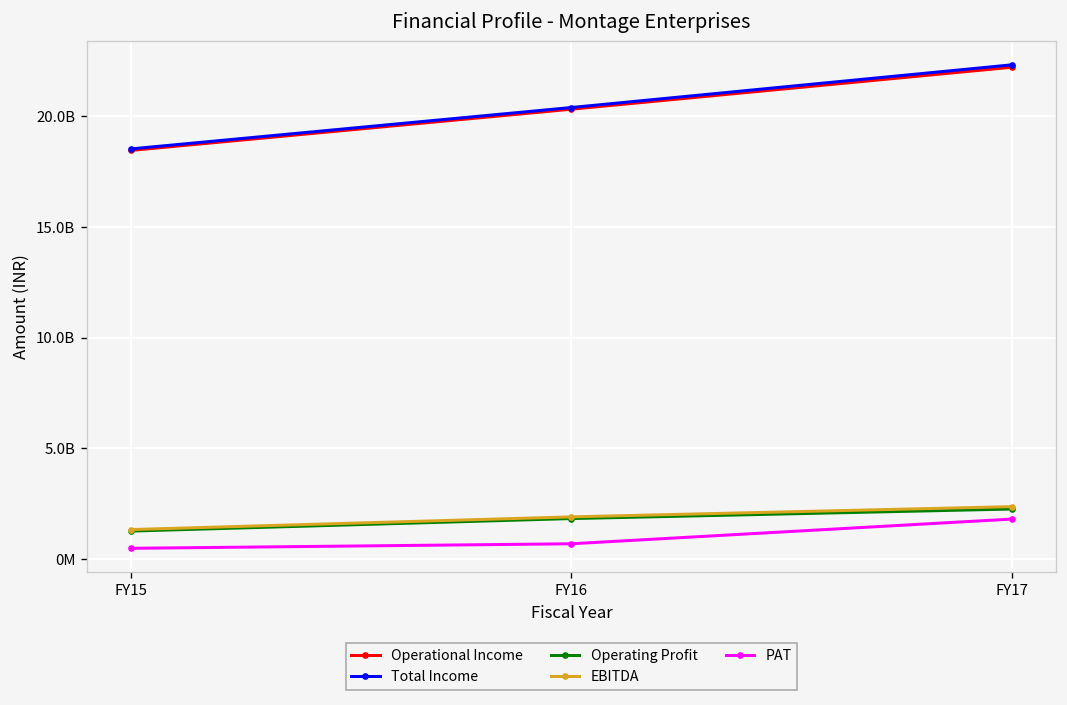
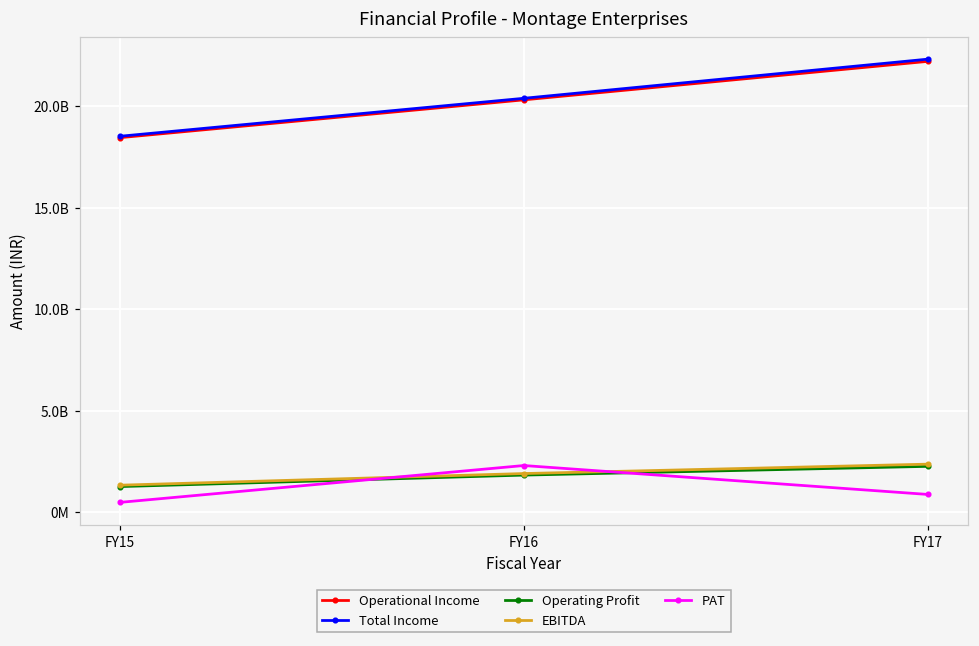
PAT, FY16: 700000000 -> 2300000000
PAT, FY17: 1800000000 -> 900000000
